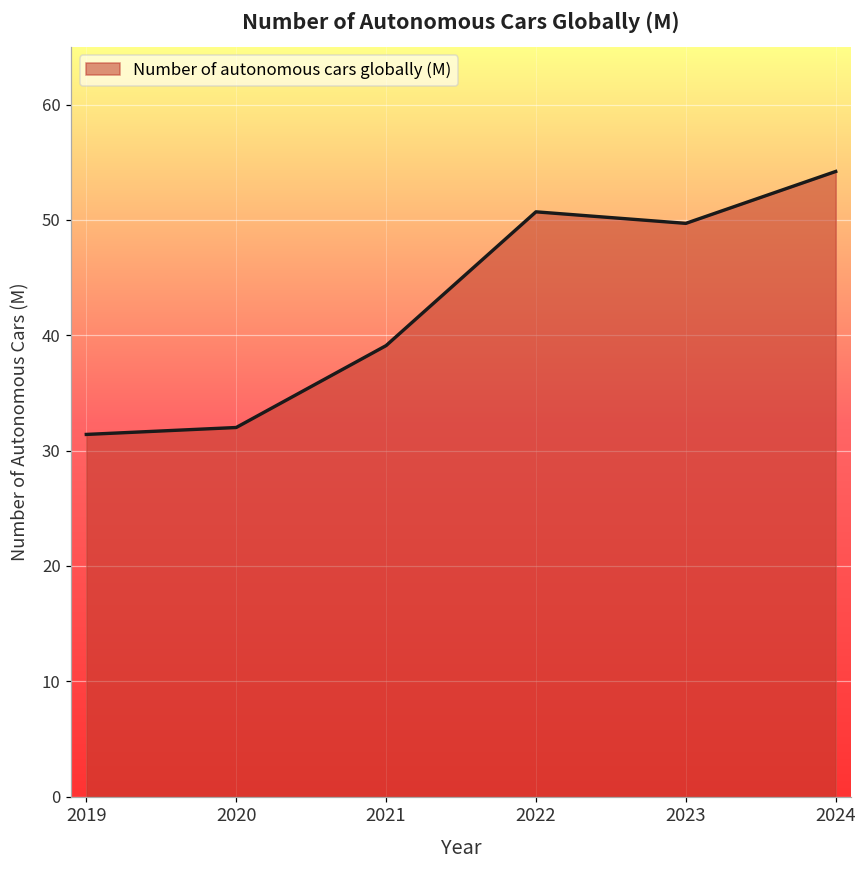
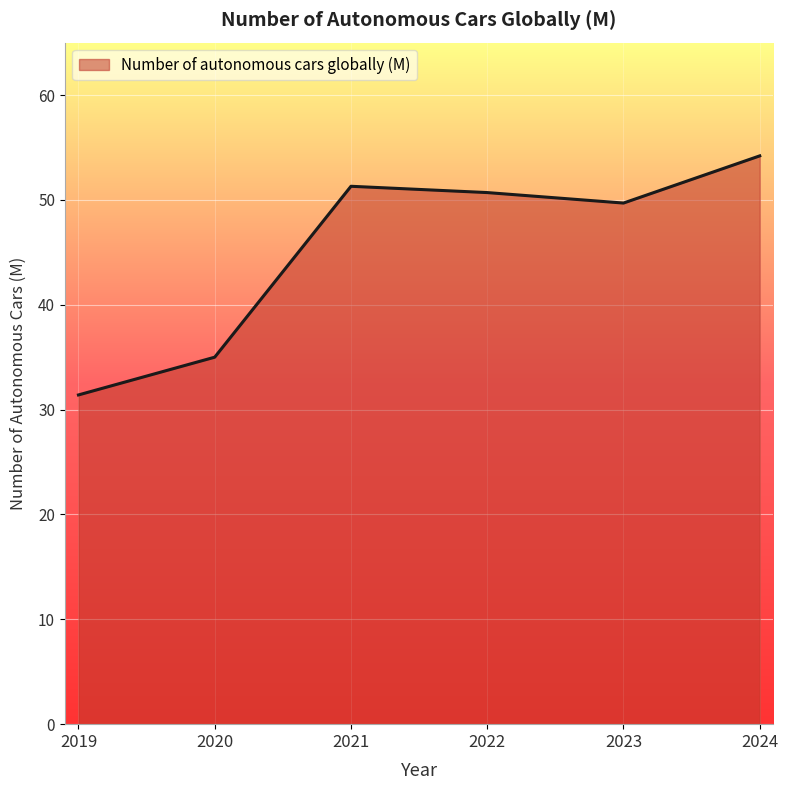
2020: 32 -> 35
2021: 39.1 -> 51.3
